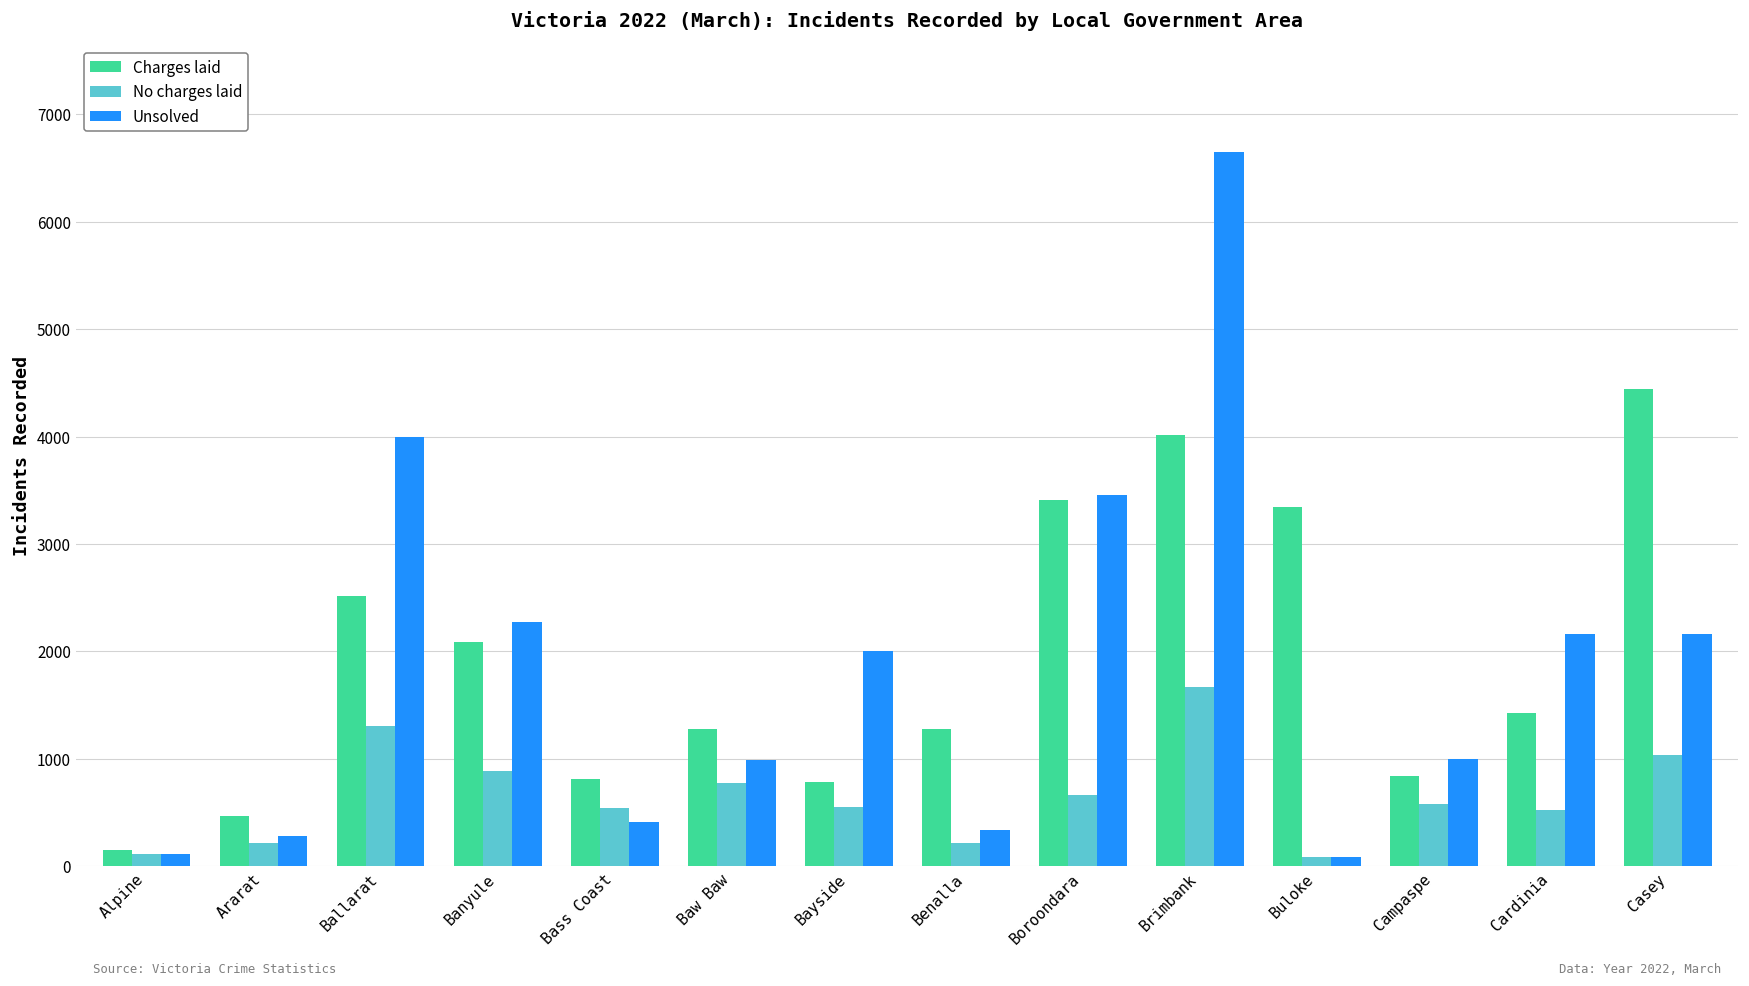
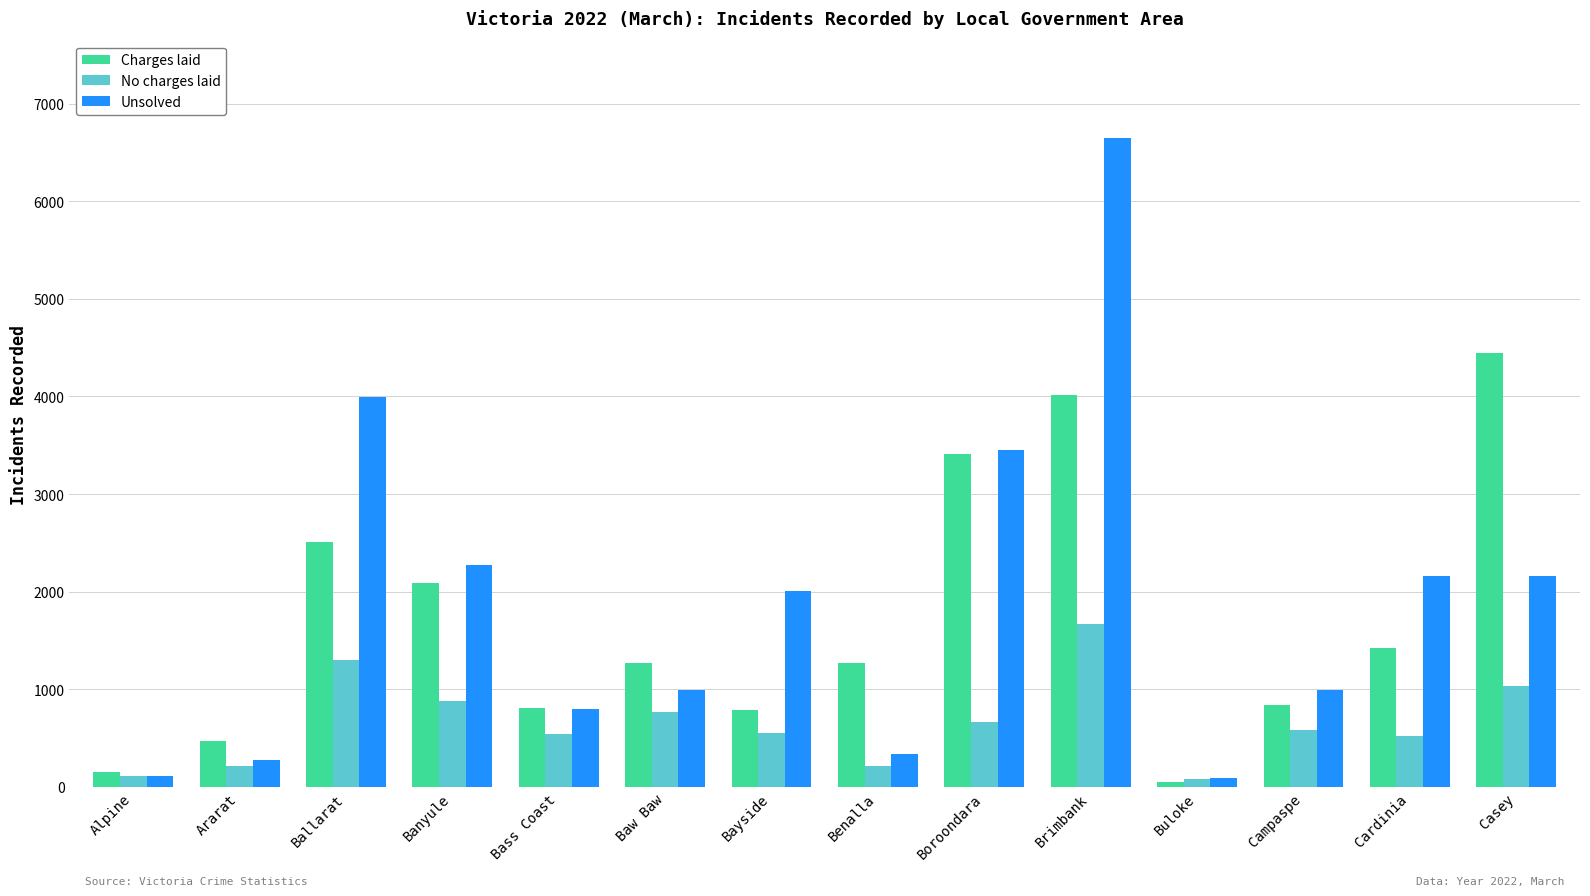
Unsolved, Bass Coast: 400 -> 800
Charges laid, Buloke: 3300 -> 100
